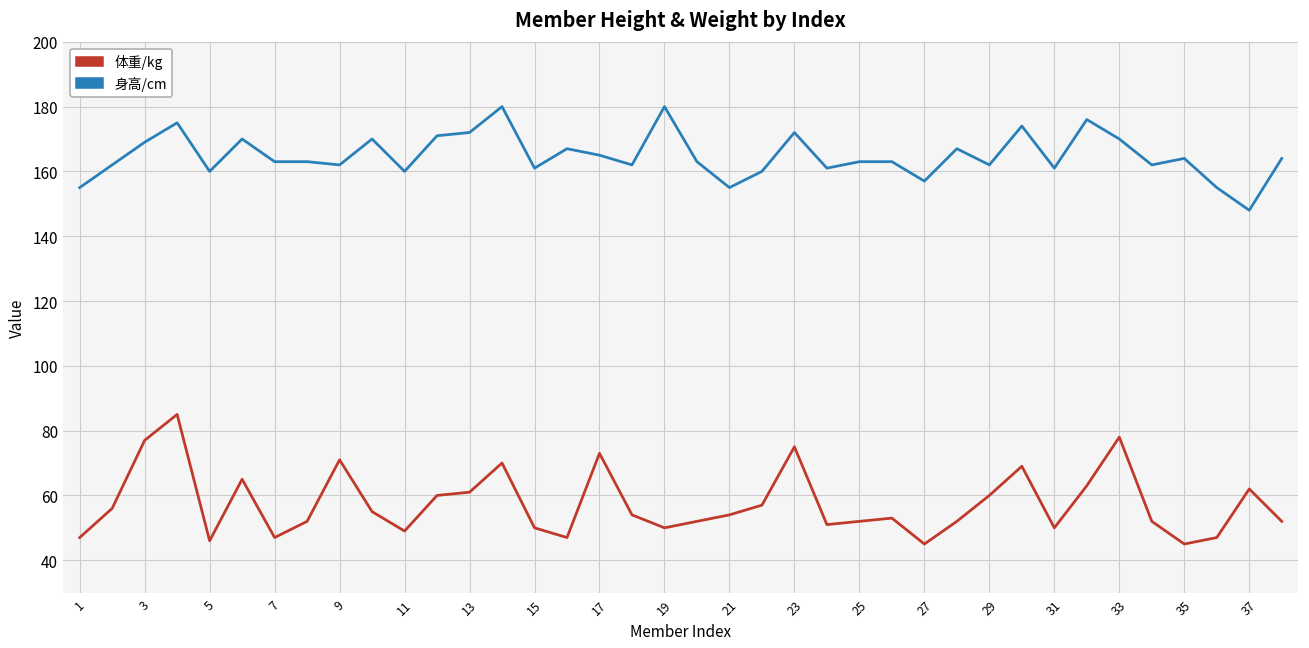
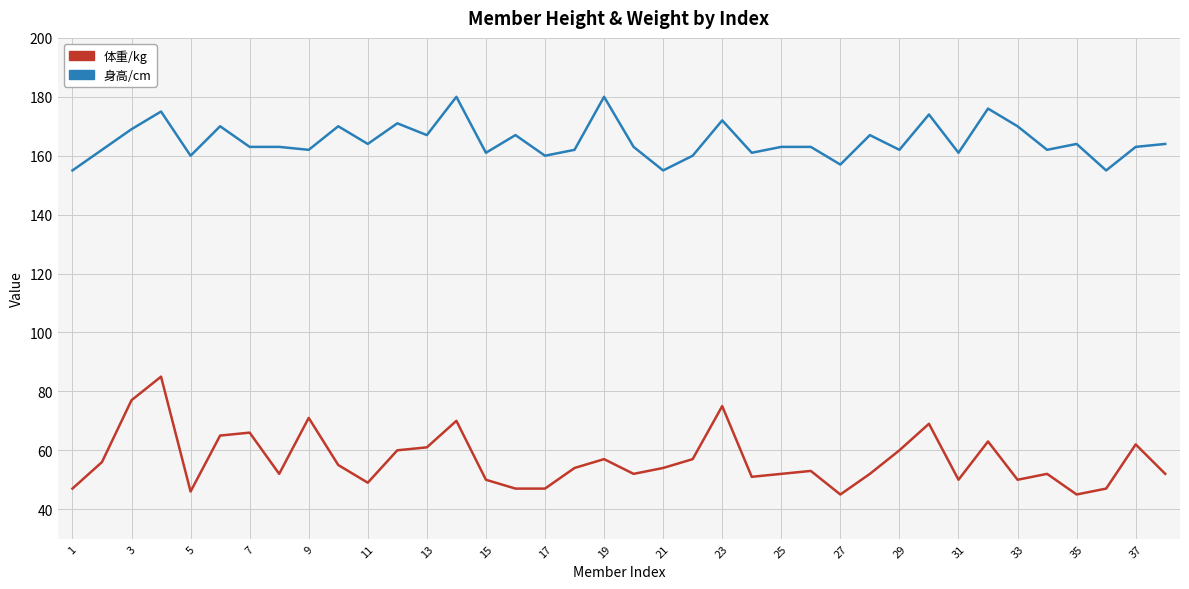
体重/kg, 7: 47 -> 66
身高/cm, 11: 160 -> 164
身高/cm, 13: 172 -> 167
体重/kg, 17: 73 -> 47
身高/cm, 17: 165 -> 160
体重/kg, 19: 50 -> 57
体重/kg, 33: 78 -> 50
身高/cm, 37: 148 -> 163
